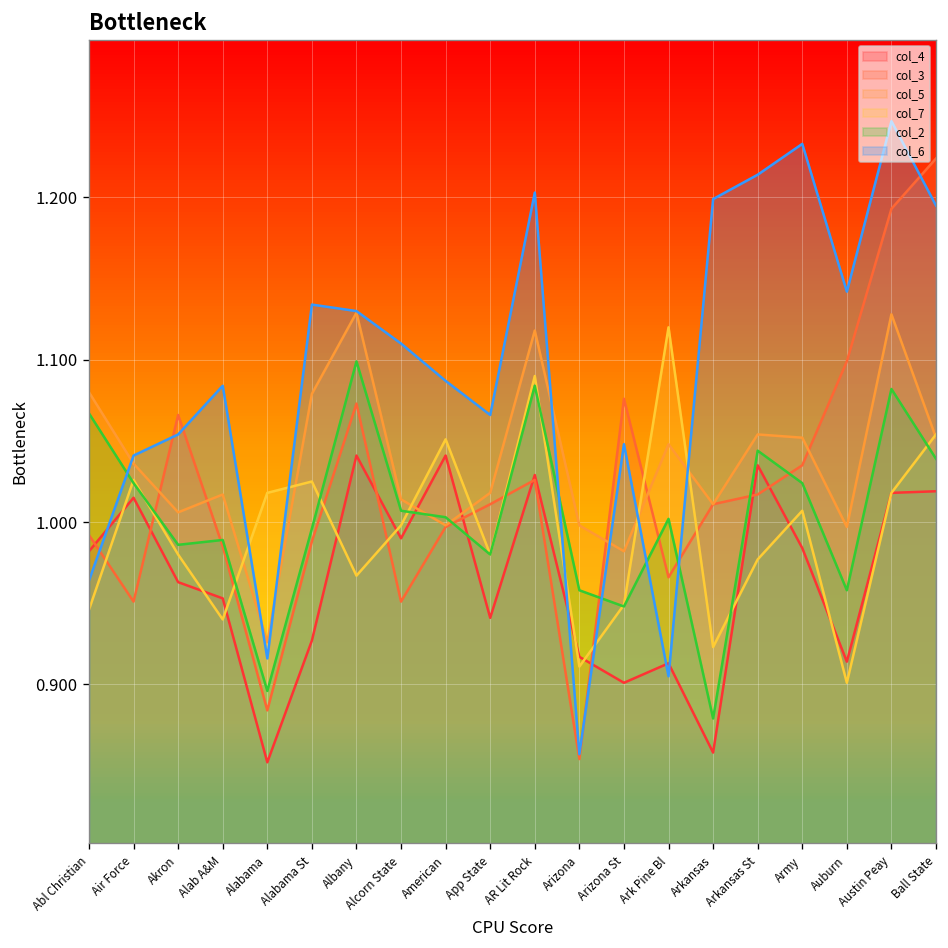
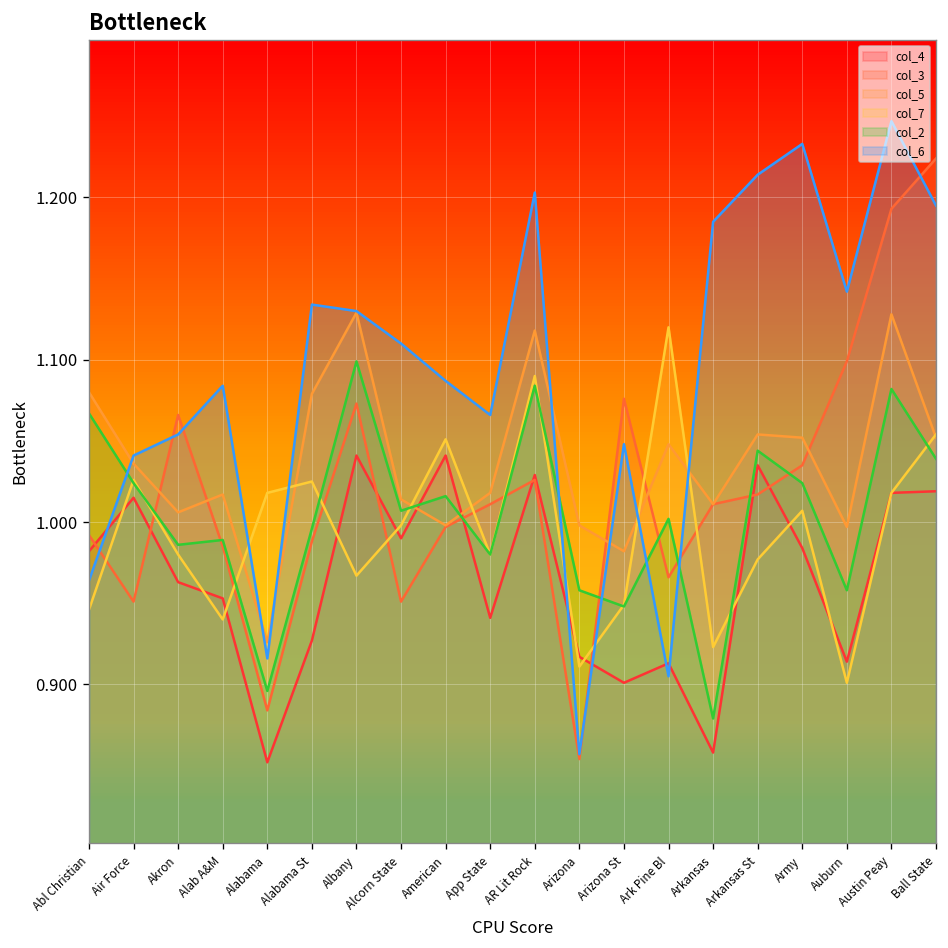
col_2, American: 1.003 -> 1.016
col_6, Arkansas: 1.199 -> 1.185
